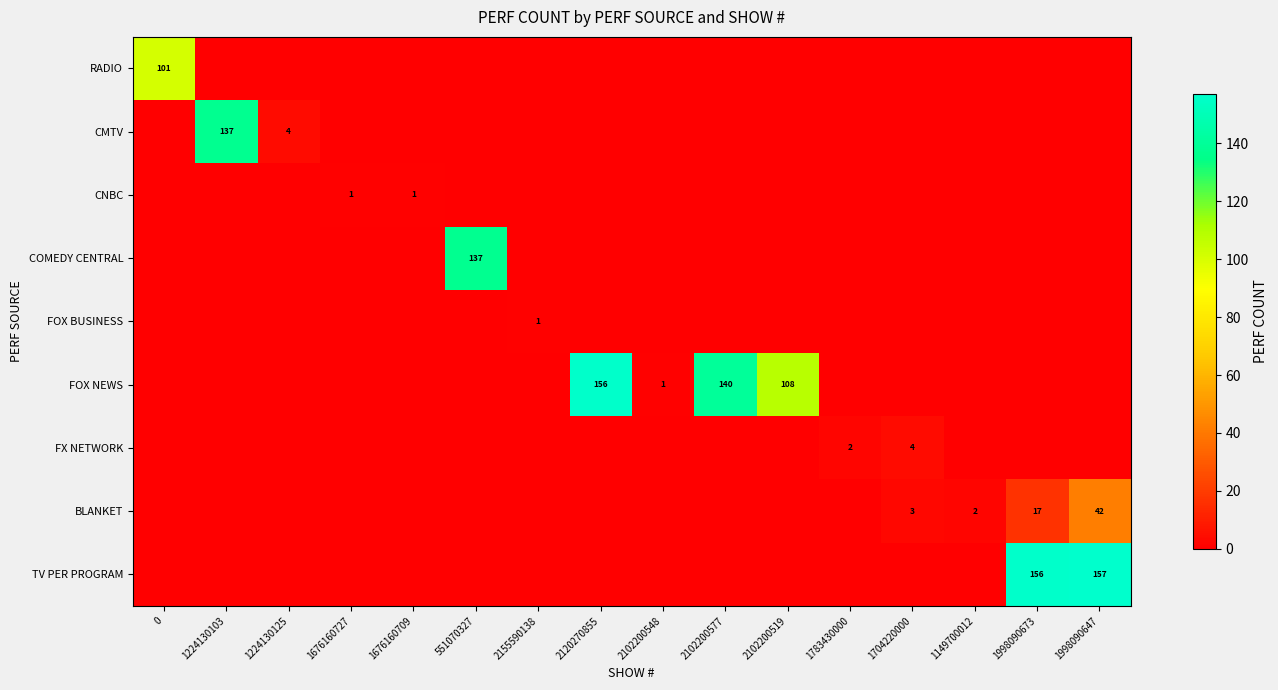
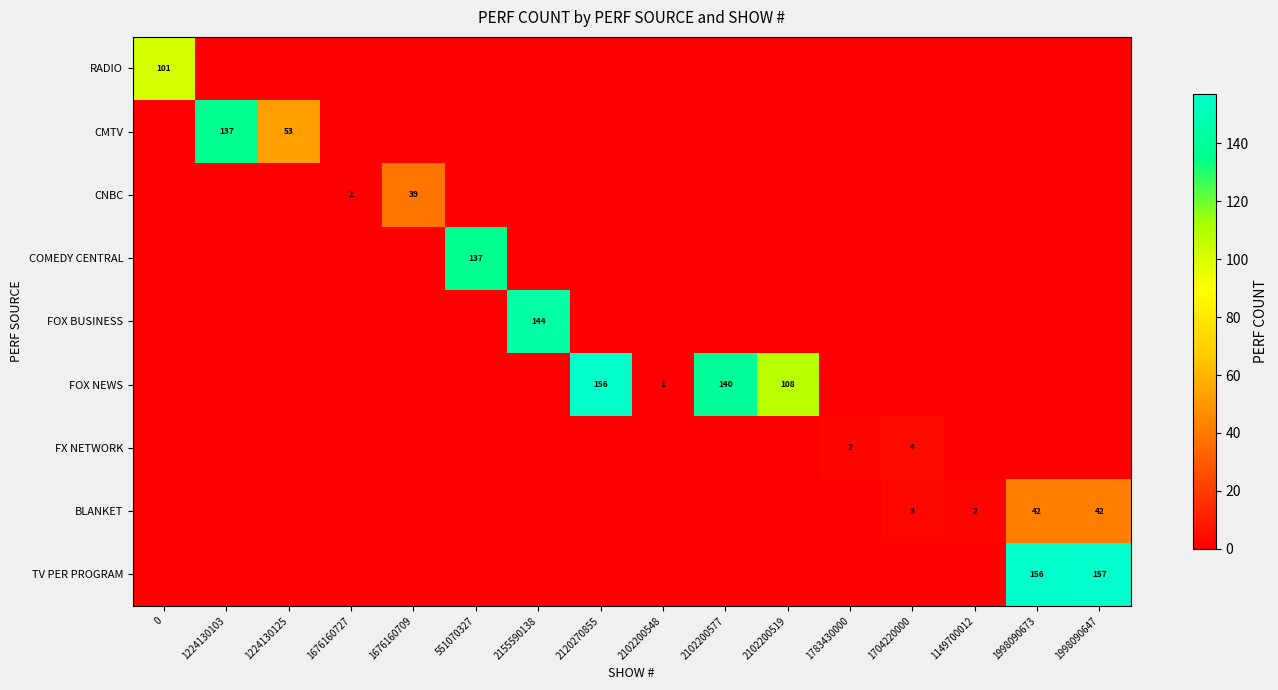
CMTV, 1224130125: 4 -> 53
CNBC, 1676160709: 1 -> 39
FOX BUSINESS, 2155590138: 1 -> 144
BLANKET, 1998090673: 17 -> 42
